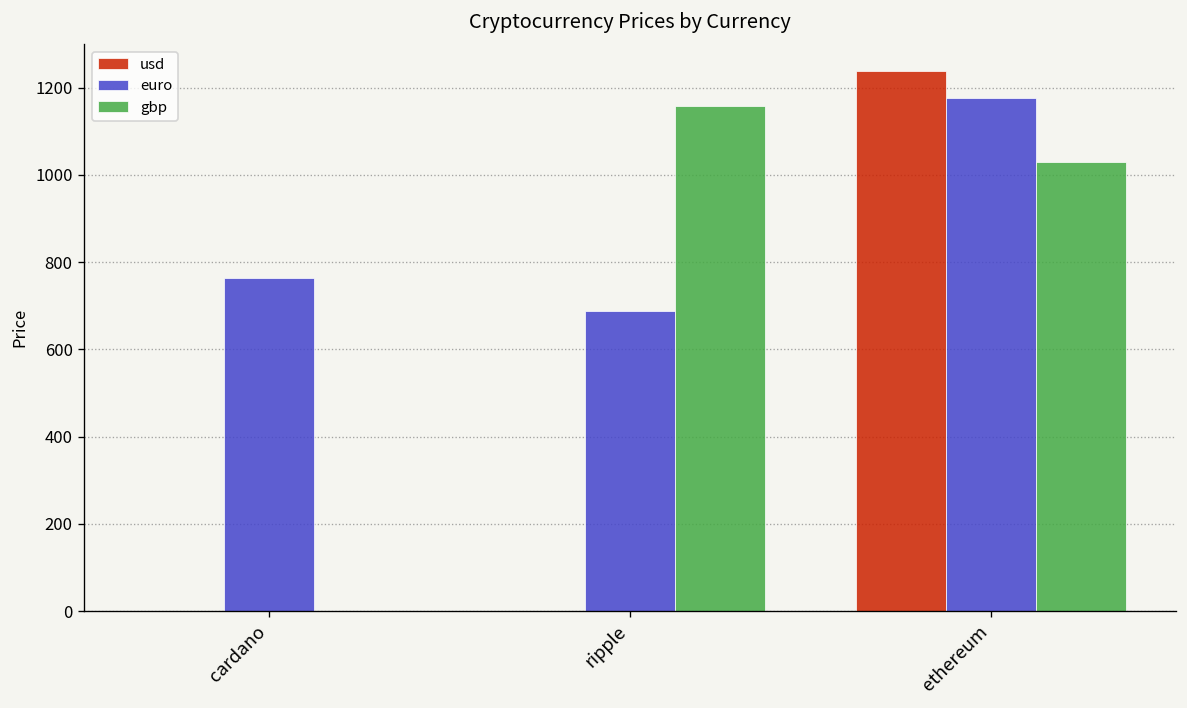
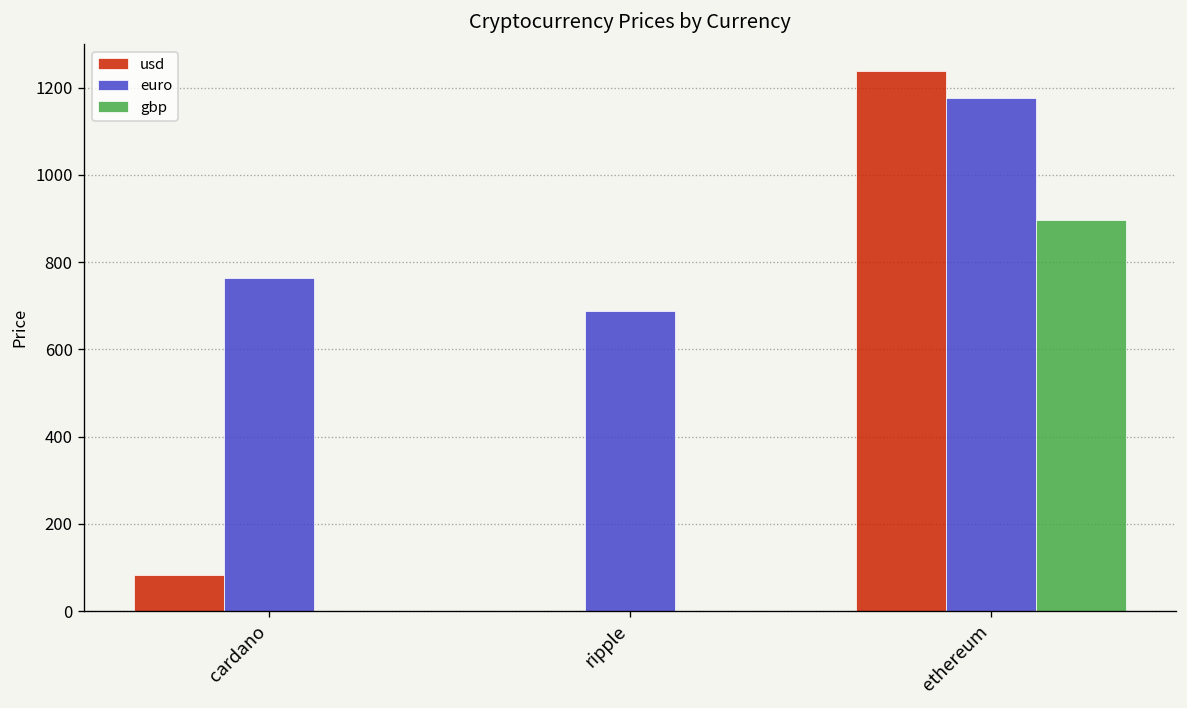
usd, cardano: 0 -> 80
gbp, ripple: 1160 -> 0
gbp, ethereum: 1030 -> 900
